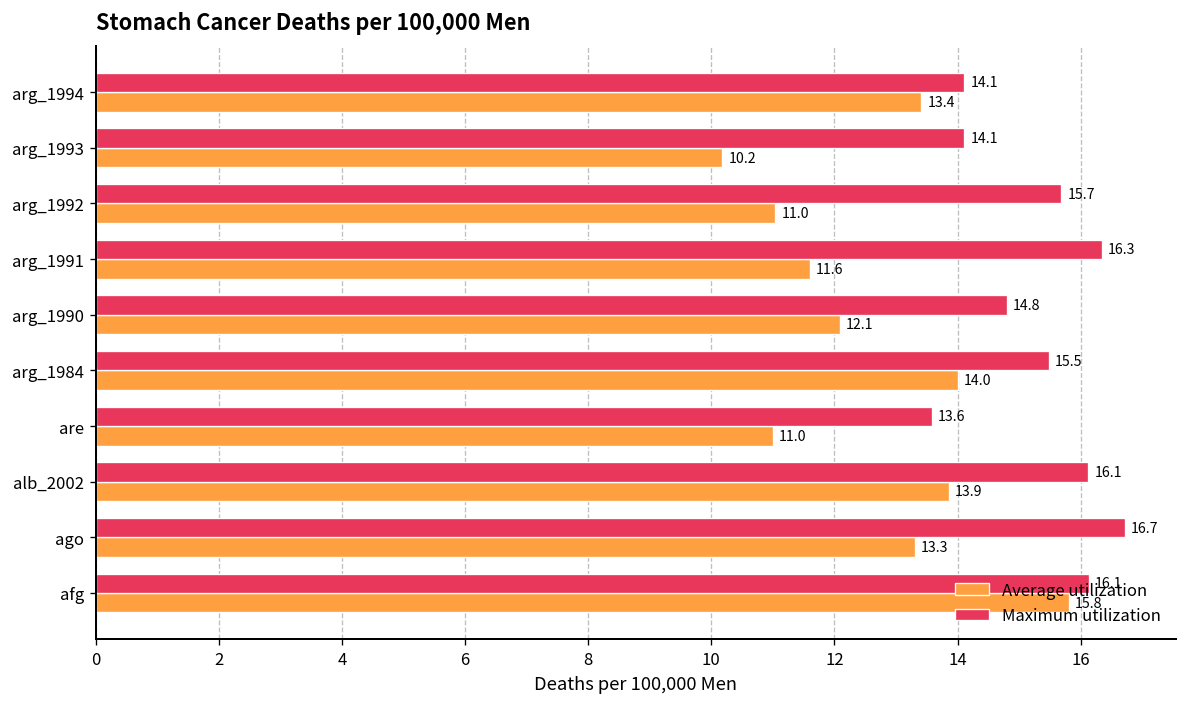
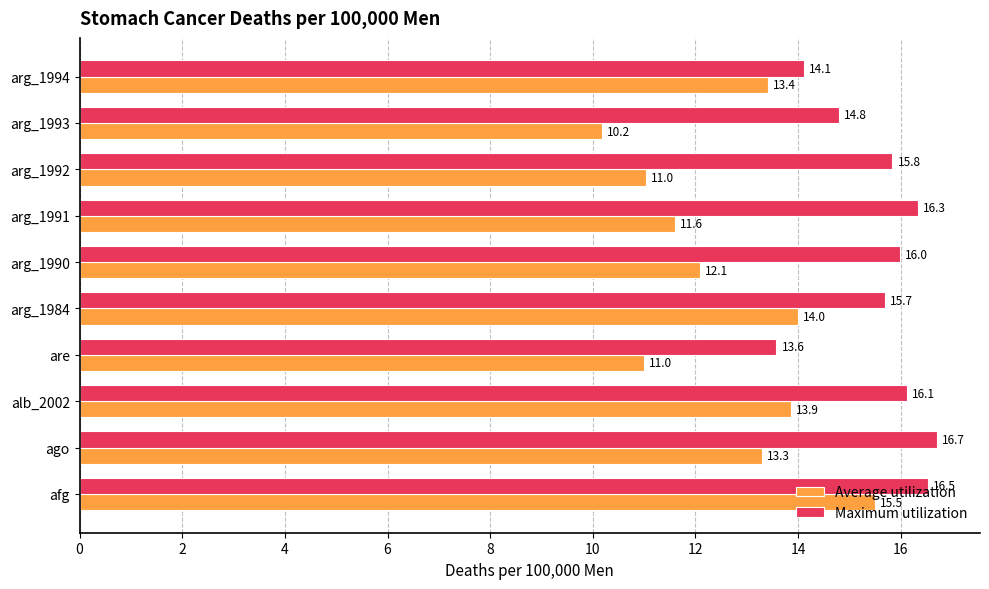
Maximum utilization, arg_1993: 14.1 -> 14.8
Maximum utilization, arg_1992: 15.7 -> 15.8
Maximum utilization, arg_1990: 14.8 -> 16.0
Maximum utilization, arg_1984: 15.5 -> 15.7
Maximum utilization, afg: 16.1 -> 16.5
Average utilization, afg: 15.8 -> 15.5
